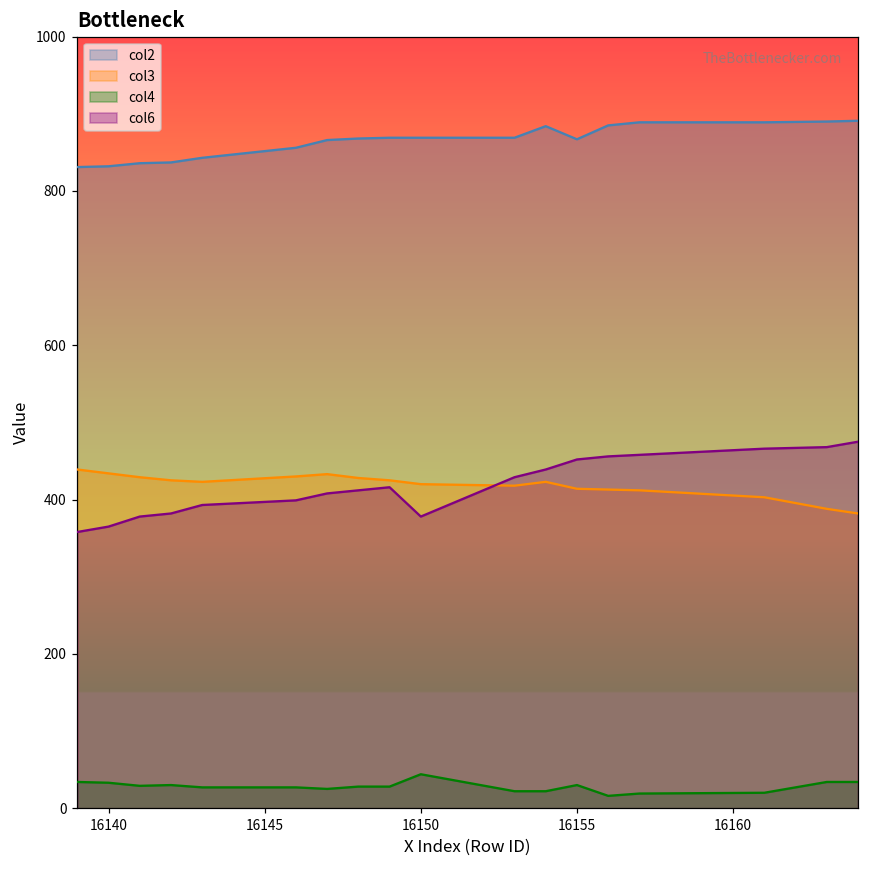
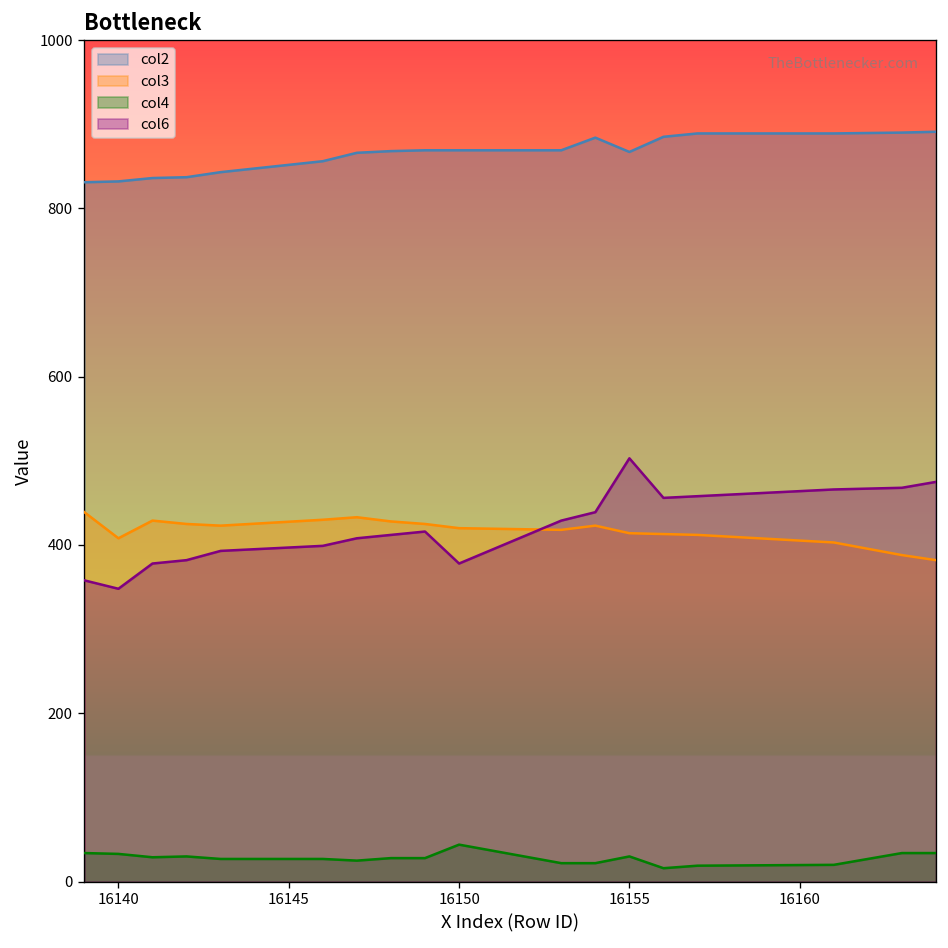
col3, 16140: 430 -> 410
col6, 16140: 370 -> 350
col6, 16155: 450 -> 500
